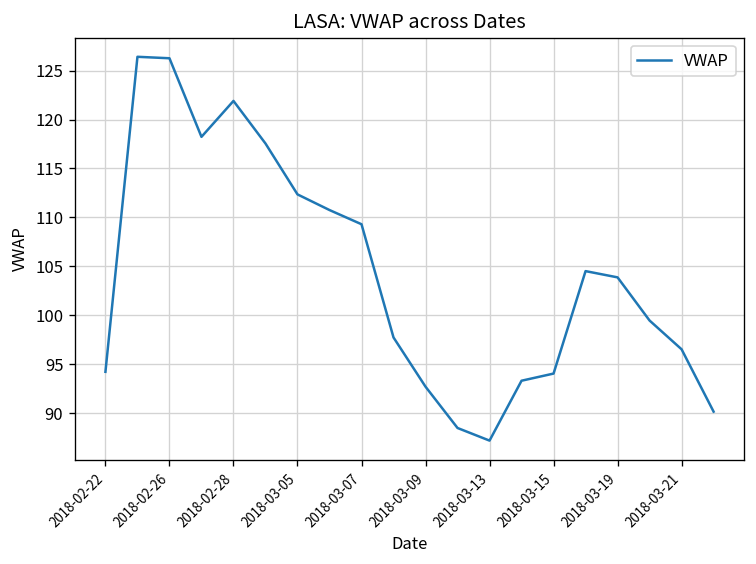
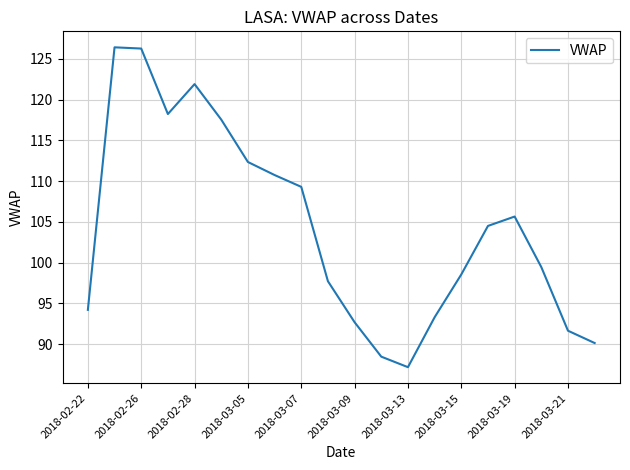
2018-03-15: 94 -> 99
2018-03-19: 104 -> 106
2018-03-21: 97 -> 92
